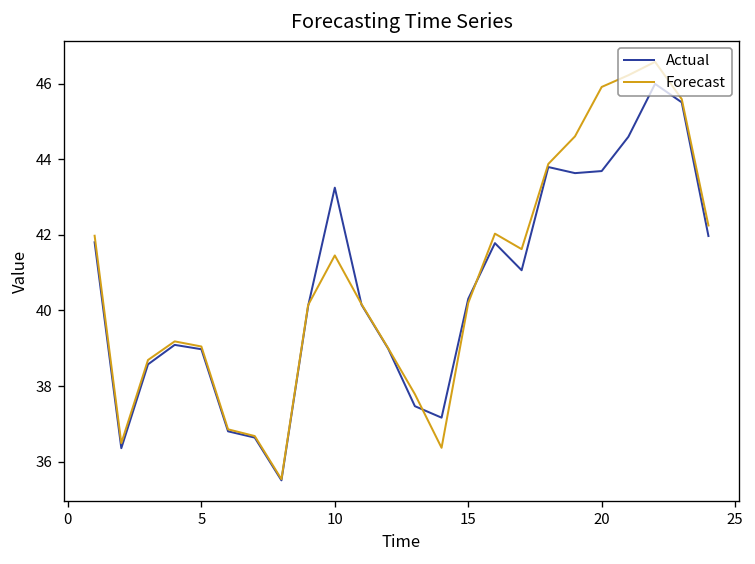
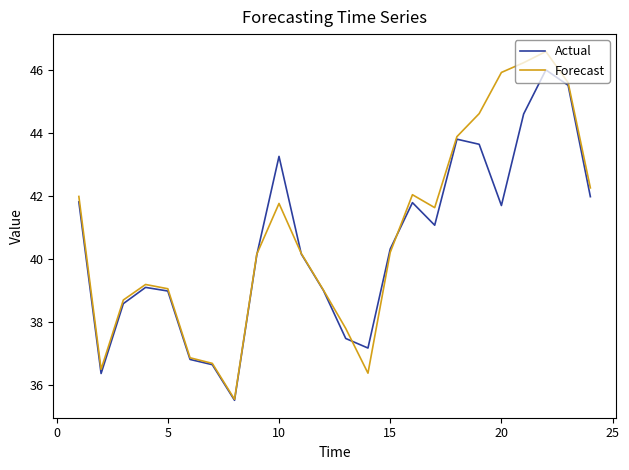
Forecast, 10: 41.5 -> 41.8
Actual, 20: 43.7 -> 41.7
